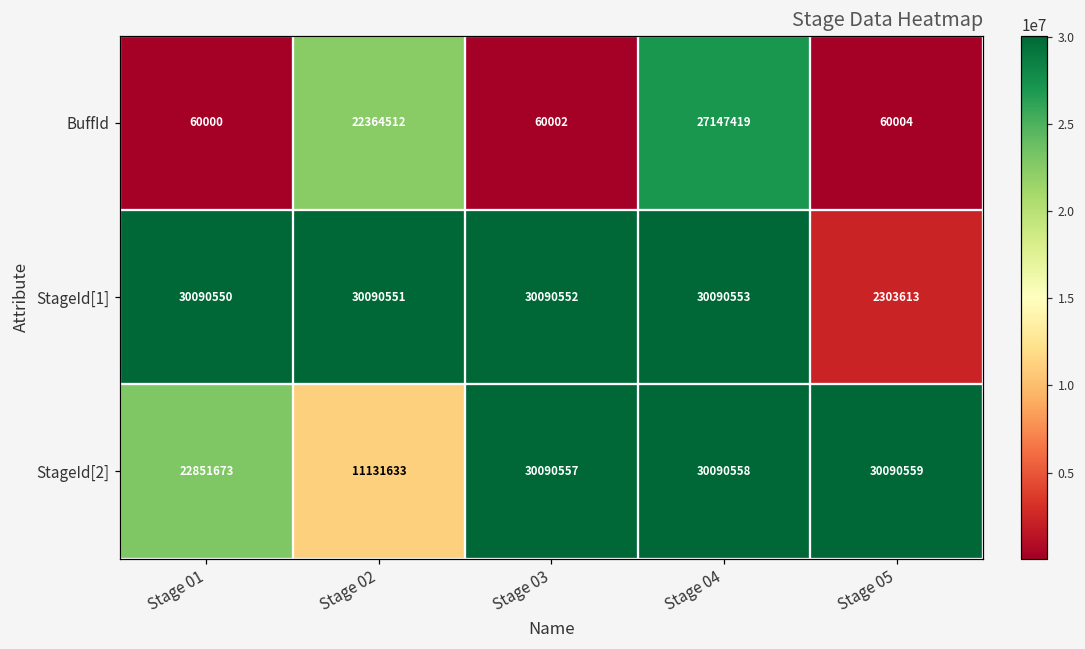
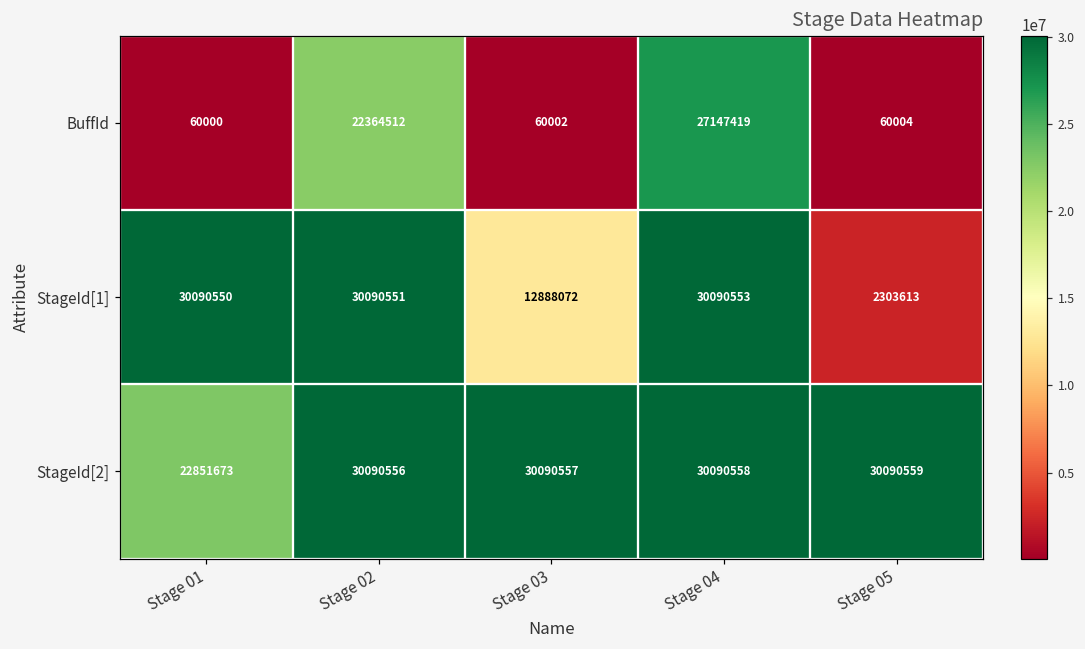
StageId[1], Stage 03: 30090552 -> 12888072
StageId[2], Stage 02: 11131633 -> 30090556
